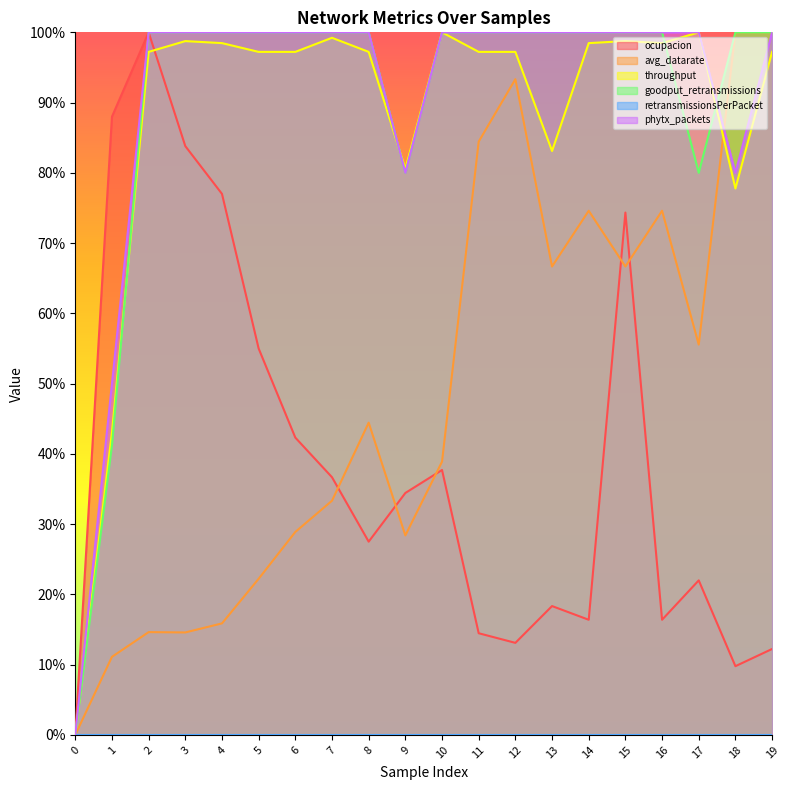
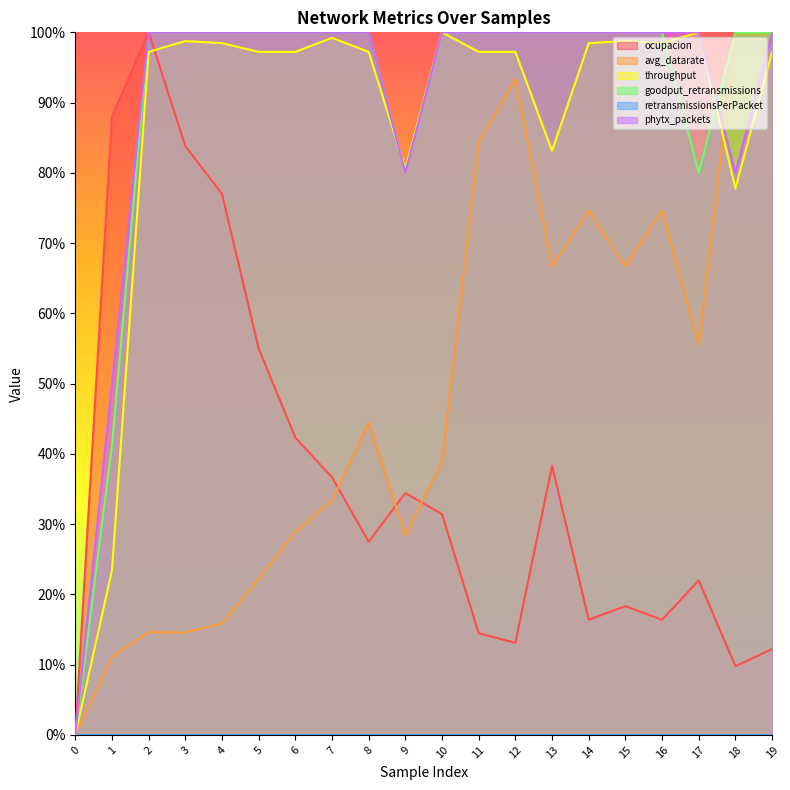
throughput, 1: 43% -> 23%
ocupacion, 10: 38% -> 31%
ocupacion, 13: 18% -> 38%
ocupacion, 15: 74% -> 18%
